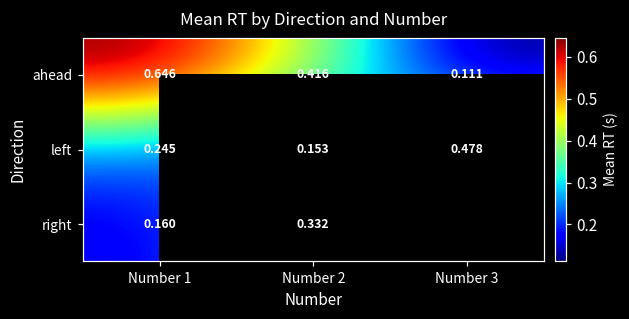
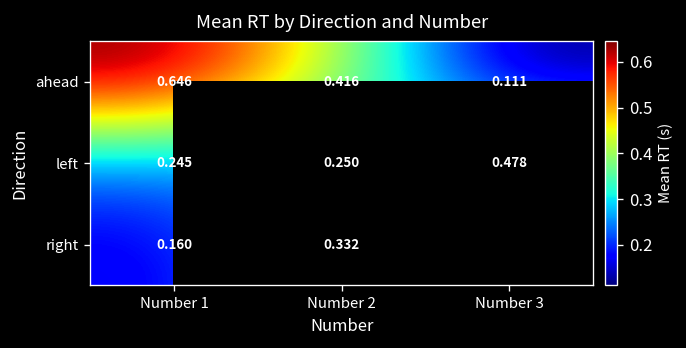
left, Number 2: 0.153 -> 0.250
